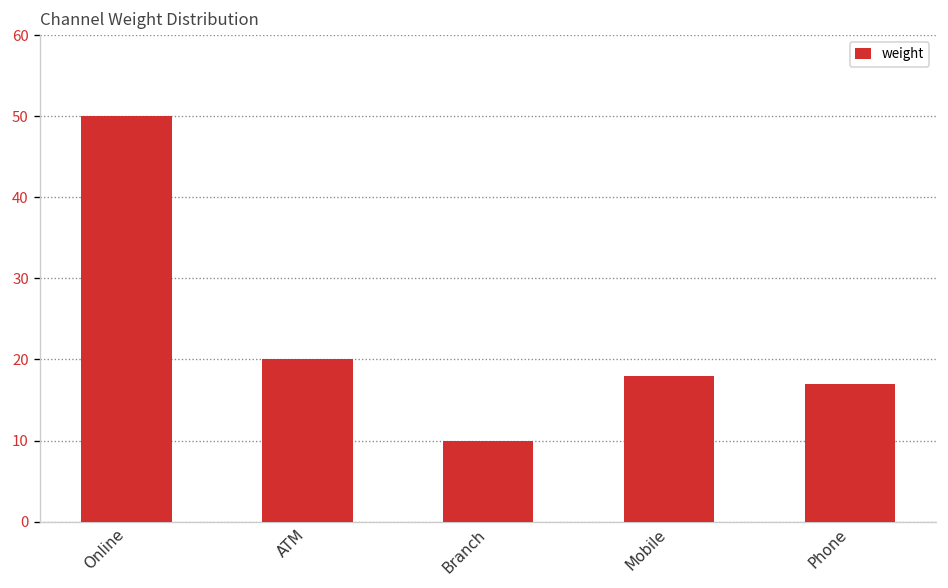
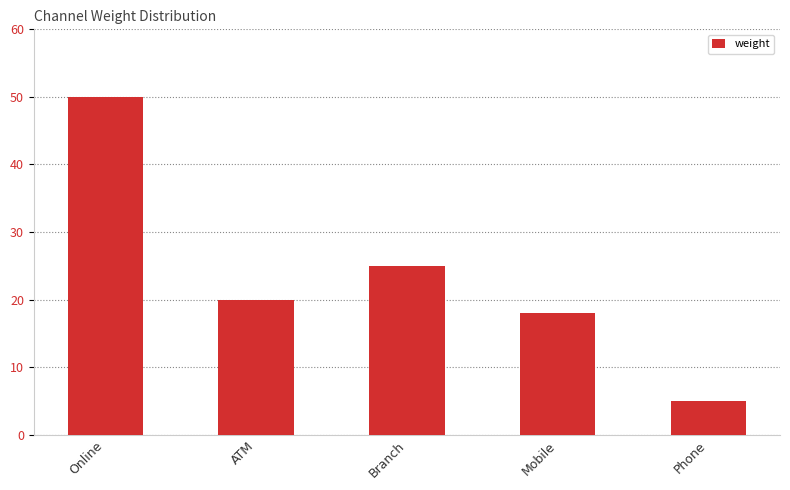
Branch: 10 -> 25
Phone: 17 -> 5
